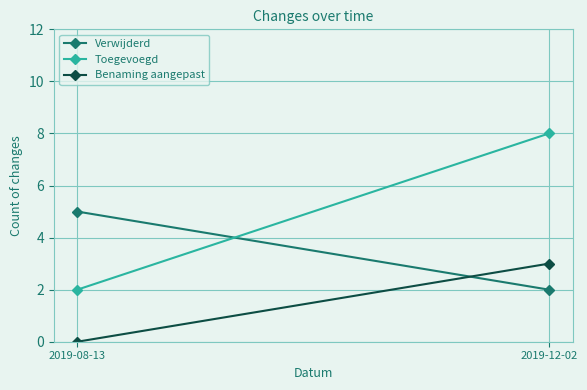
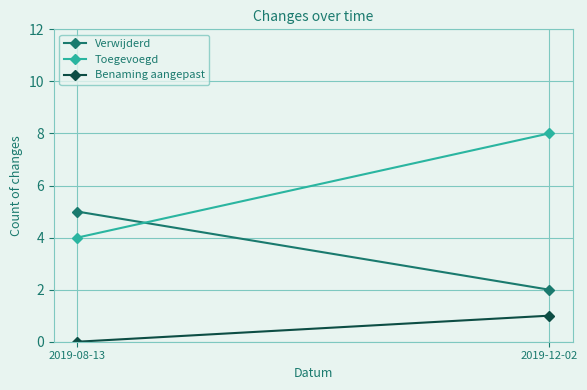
Toegevoegd, 2019-08-13: 2 -> 4
Benaming aangepast, 2019-12-02: 3 -> 1
